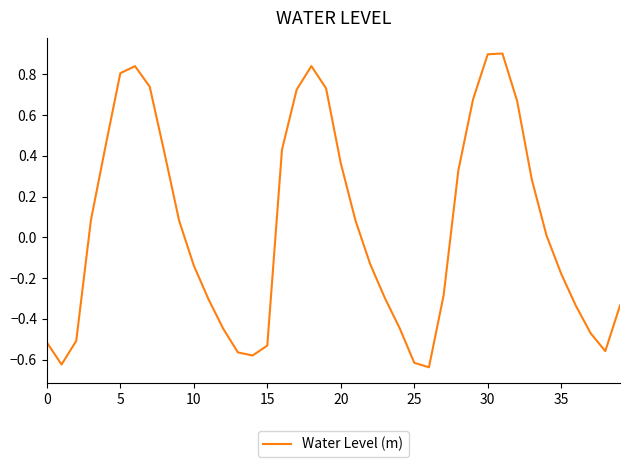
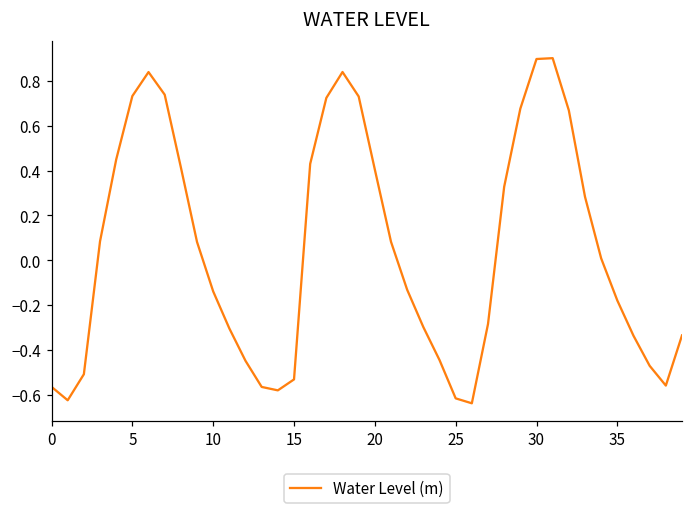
0: -0.52 -> -0.56
5: 0.81 -> 0.73
20: 0.36 -> 0.40
